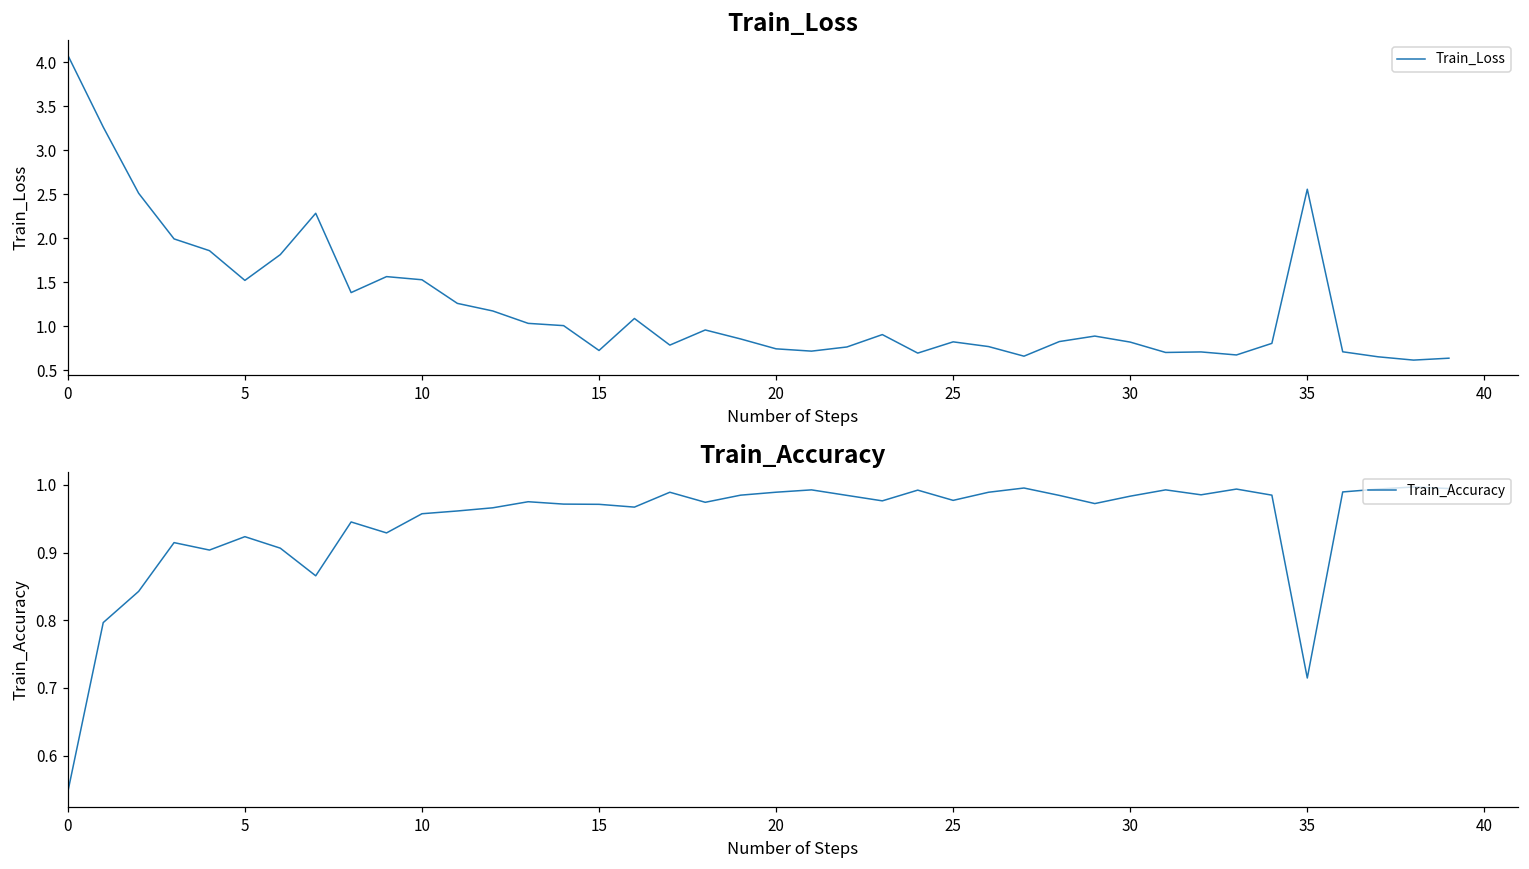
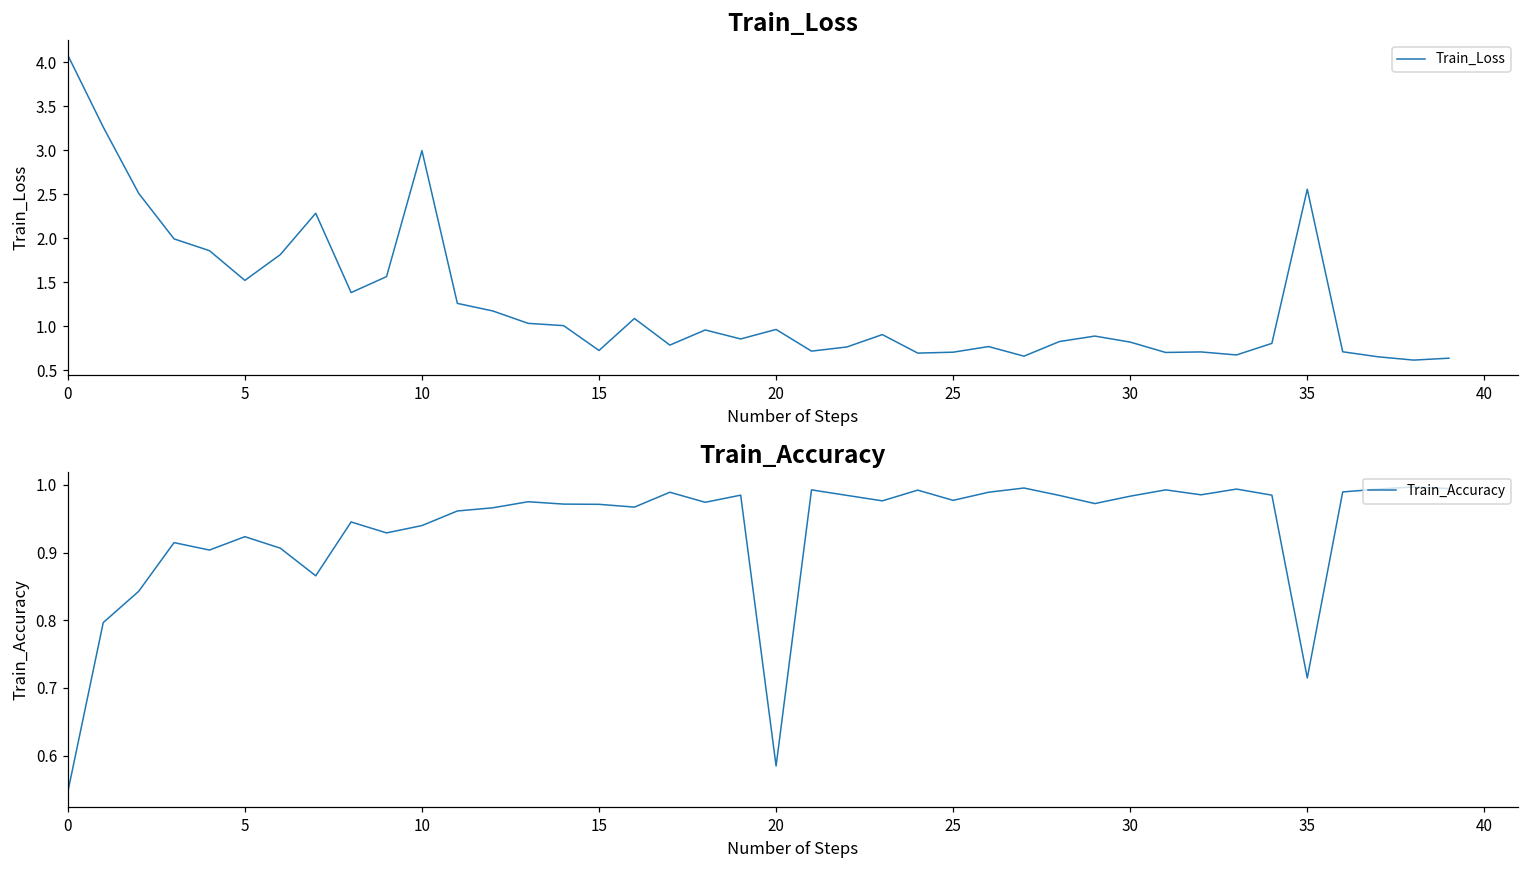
Train_Loss, 10: 1.5 -> 3.0
Train_Loss, 20: 0.7 -> 1.0
Train_Loss, 25: 0.8 -> 0.7
Train_Accuracy, 10: 0.96 -> 0.94
Train_Accuracy, 20: 0.99 -> 0.58
